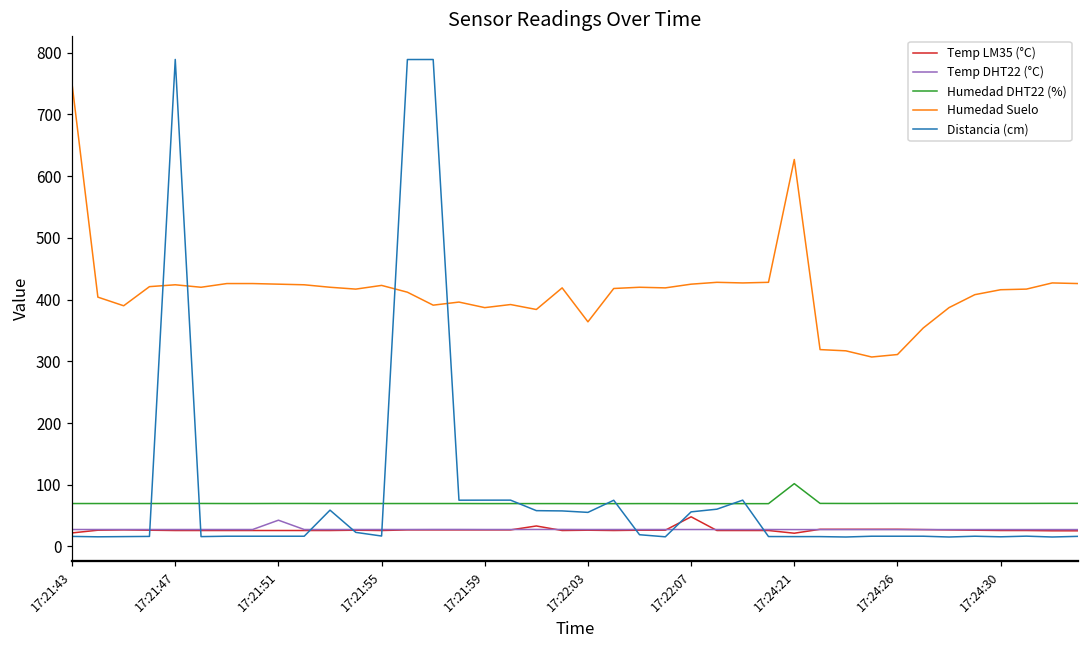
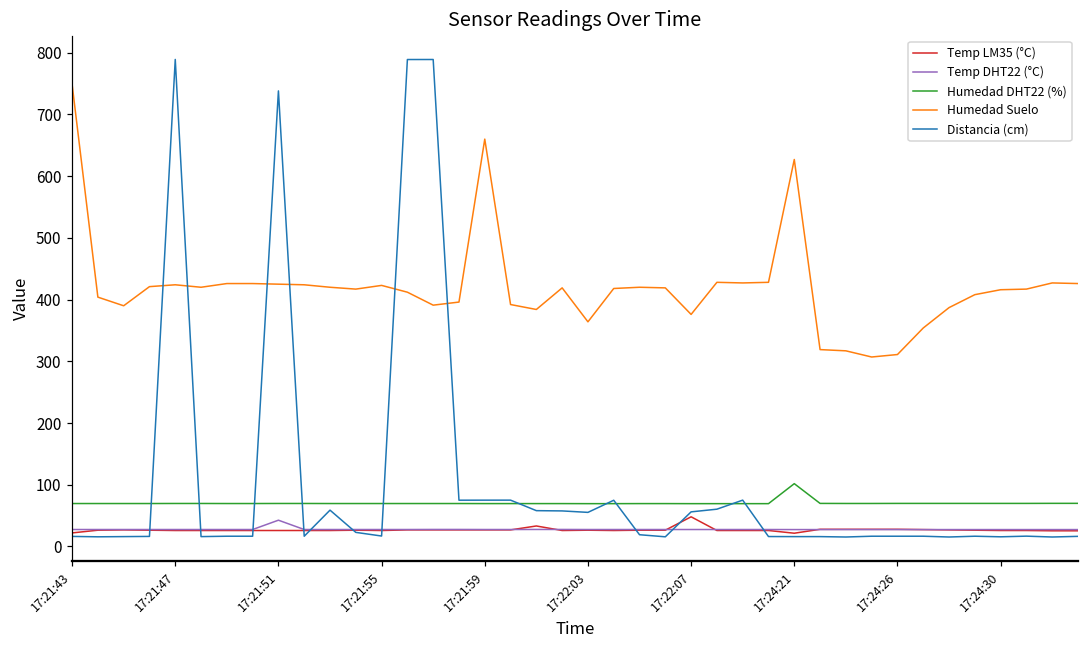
Distancia (cm), 17:21:51: 20 -> 740
Humedad Suelo, 17:21:59: 390 -> 660
Humedad Suelo, 17:22:07: 430 -> 380
